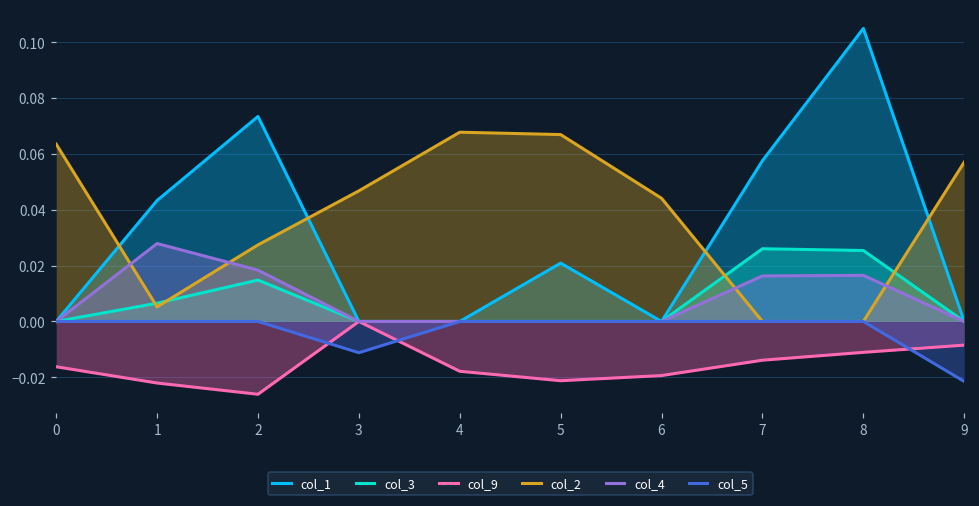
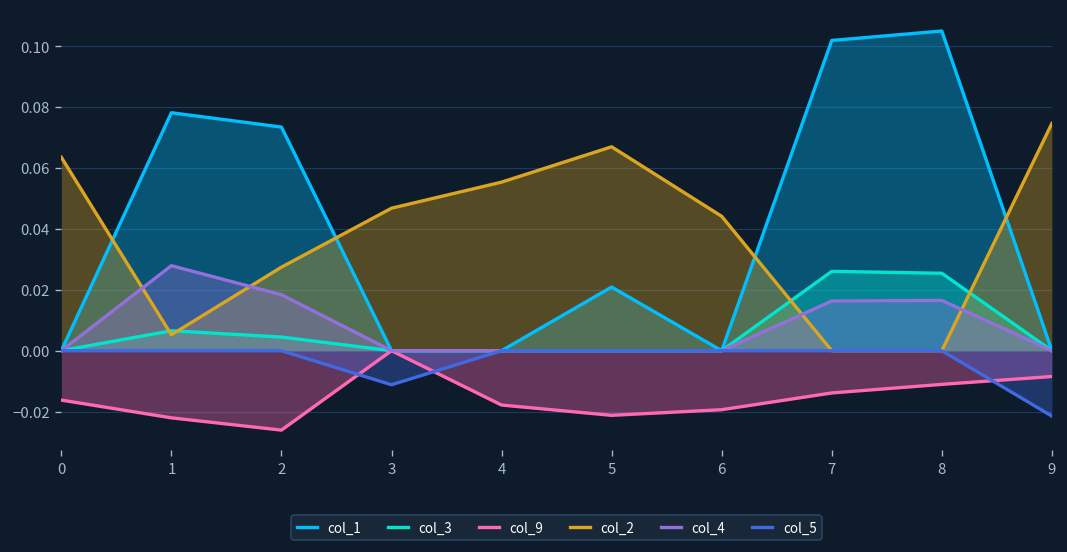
col_1, 1: 0.043 -> 0.078
col_3, 2: 0.015 -> 0.004
col_2, 4: 0.068 -> 0.055
col_1, 7: 0.058 -> 0.102
col_2, 9: 0.057 -> 0.075
